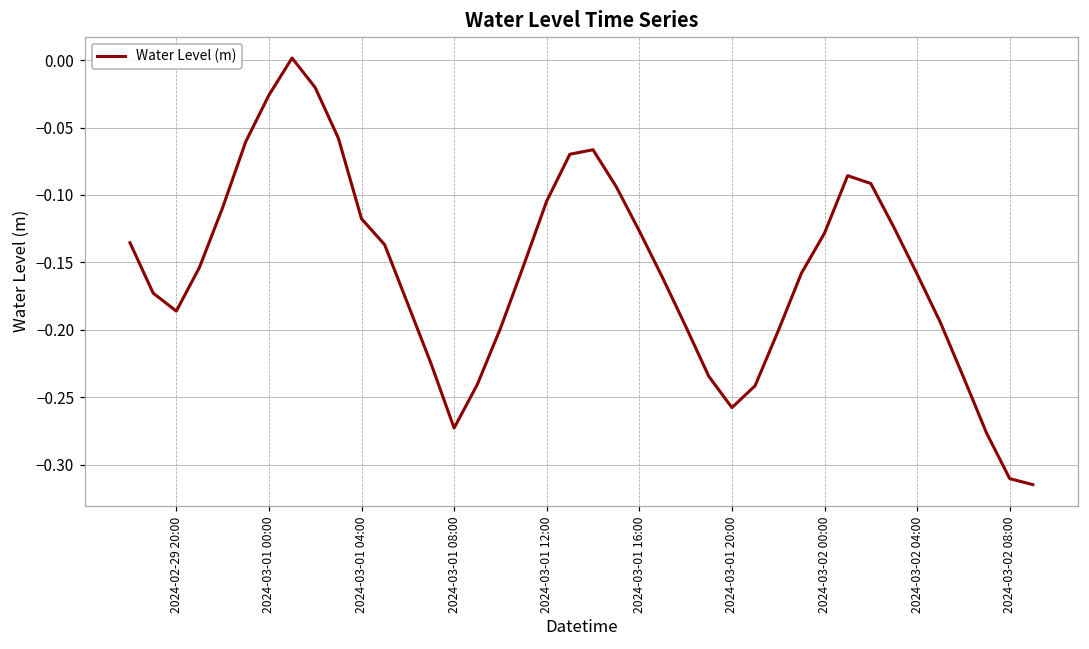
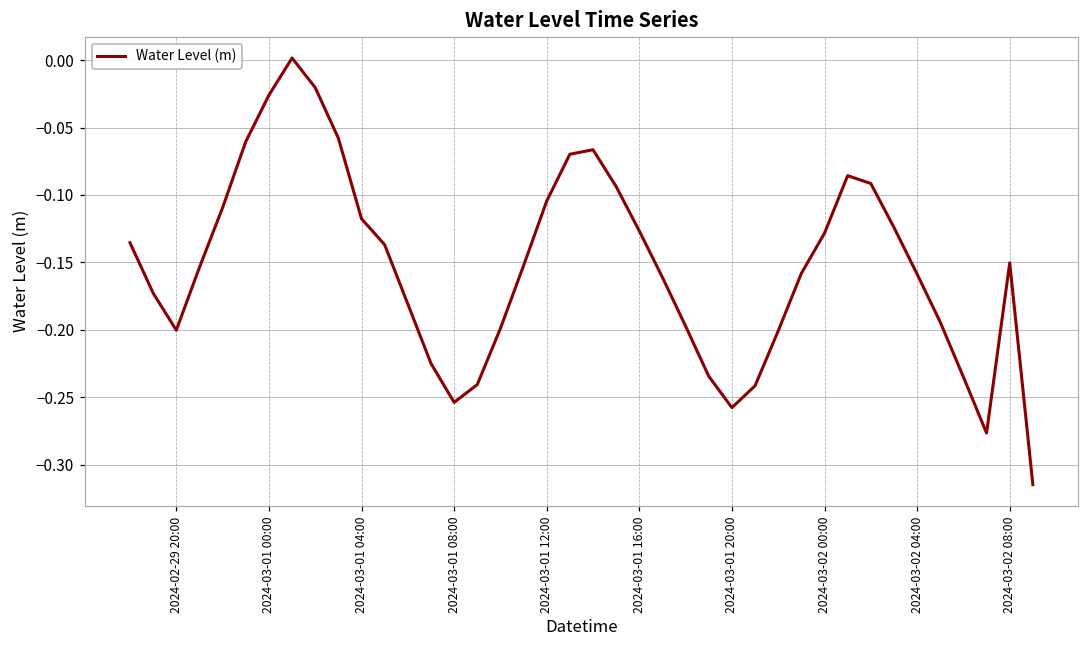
2024-02-29 20:00: -0.186 -> -0.200
2024-03-01 08:00: -0.273 -> -0.254
2024-03-02 08:00: -0.310 -> -0.150
